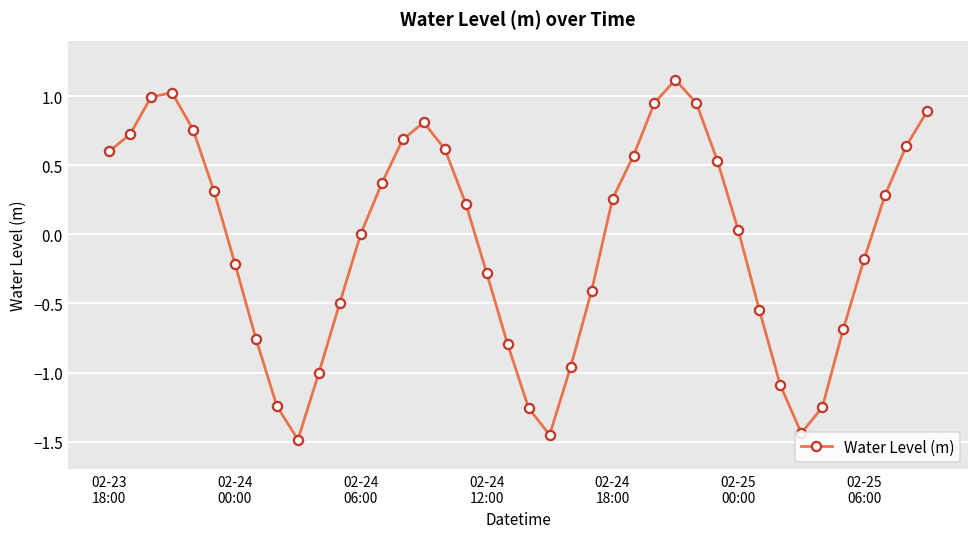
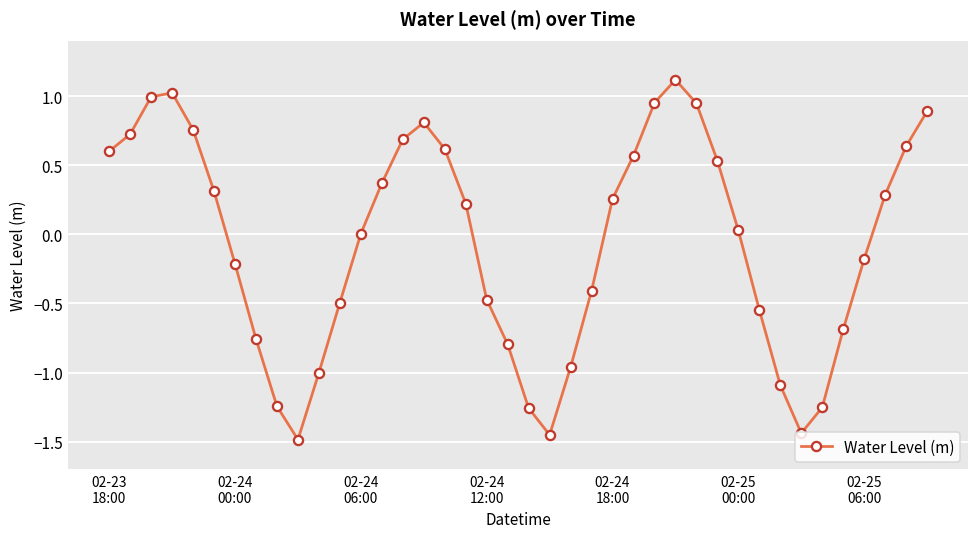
02-24 12:00: -0.28 -> -0.47
